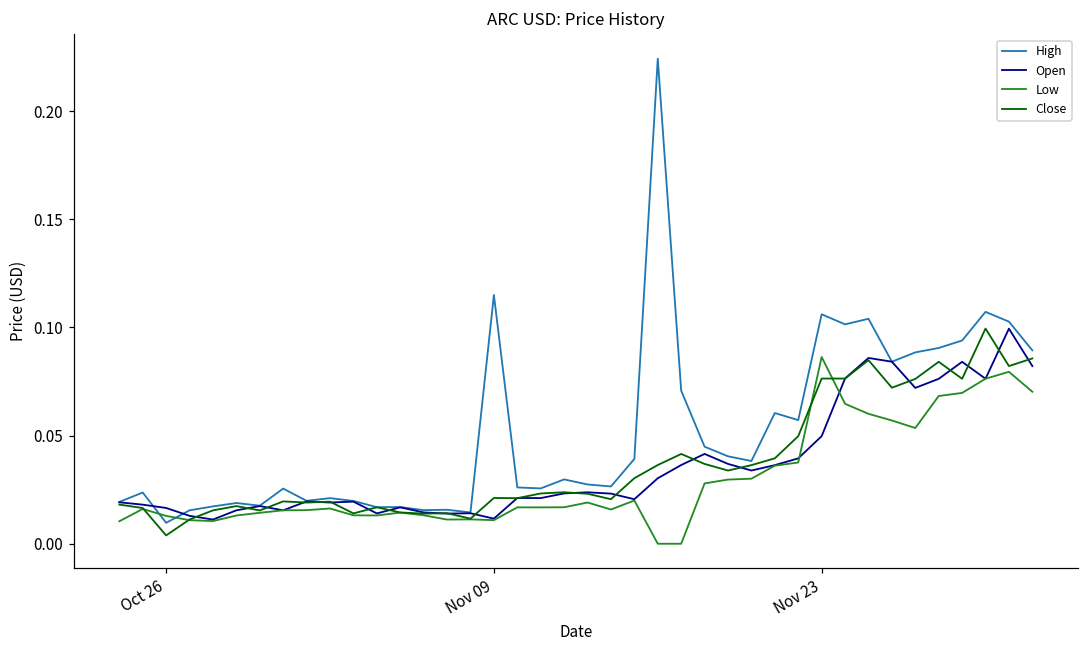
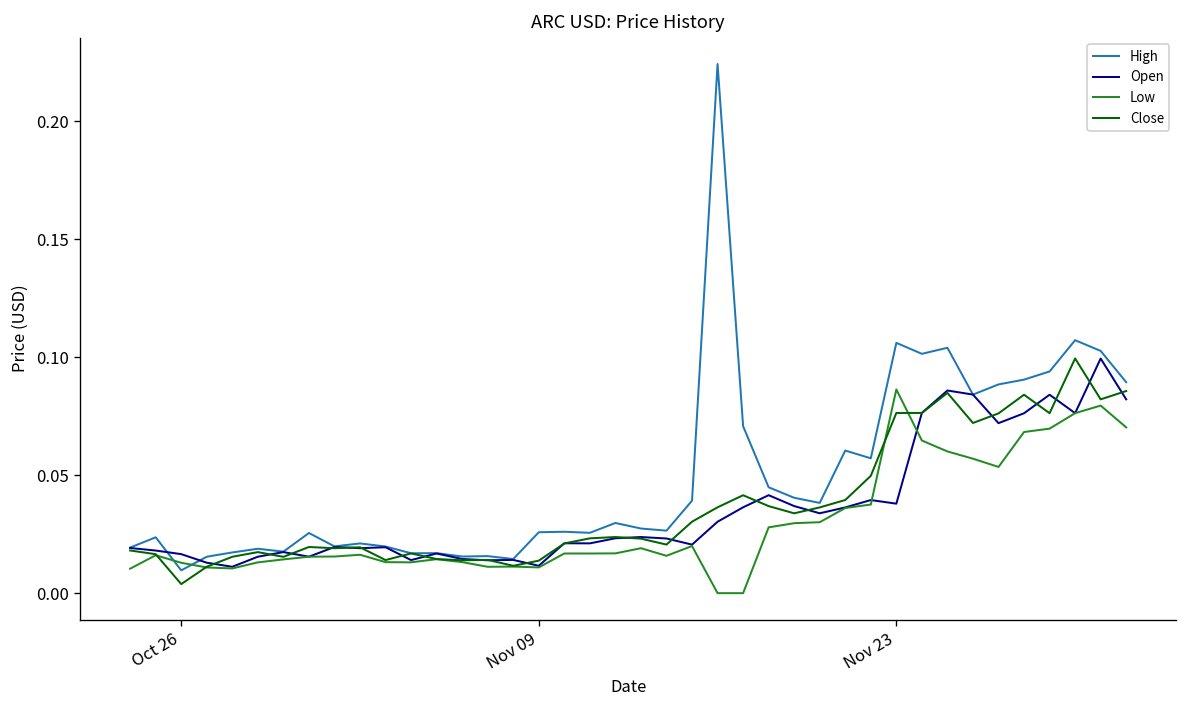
High, Nov 09: 0.115 -> 0.026
Close, Nov 09: 0.021 -> 0.014
Open, Nov 23: 0.050 -> 0.038
